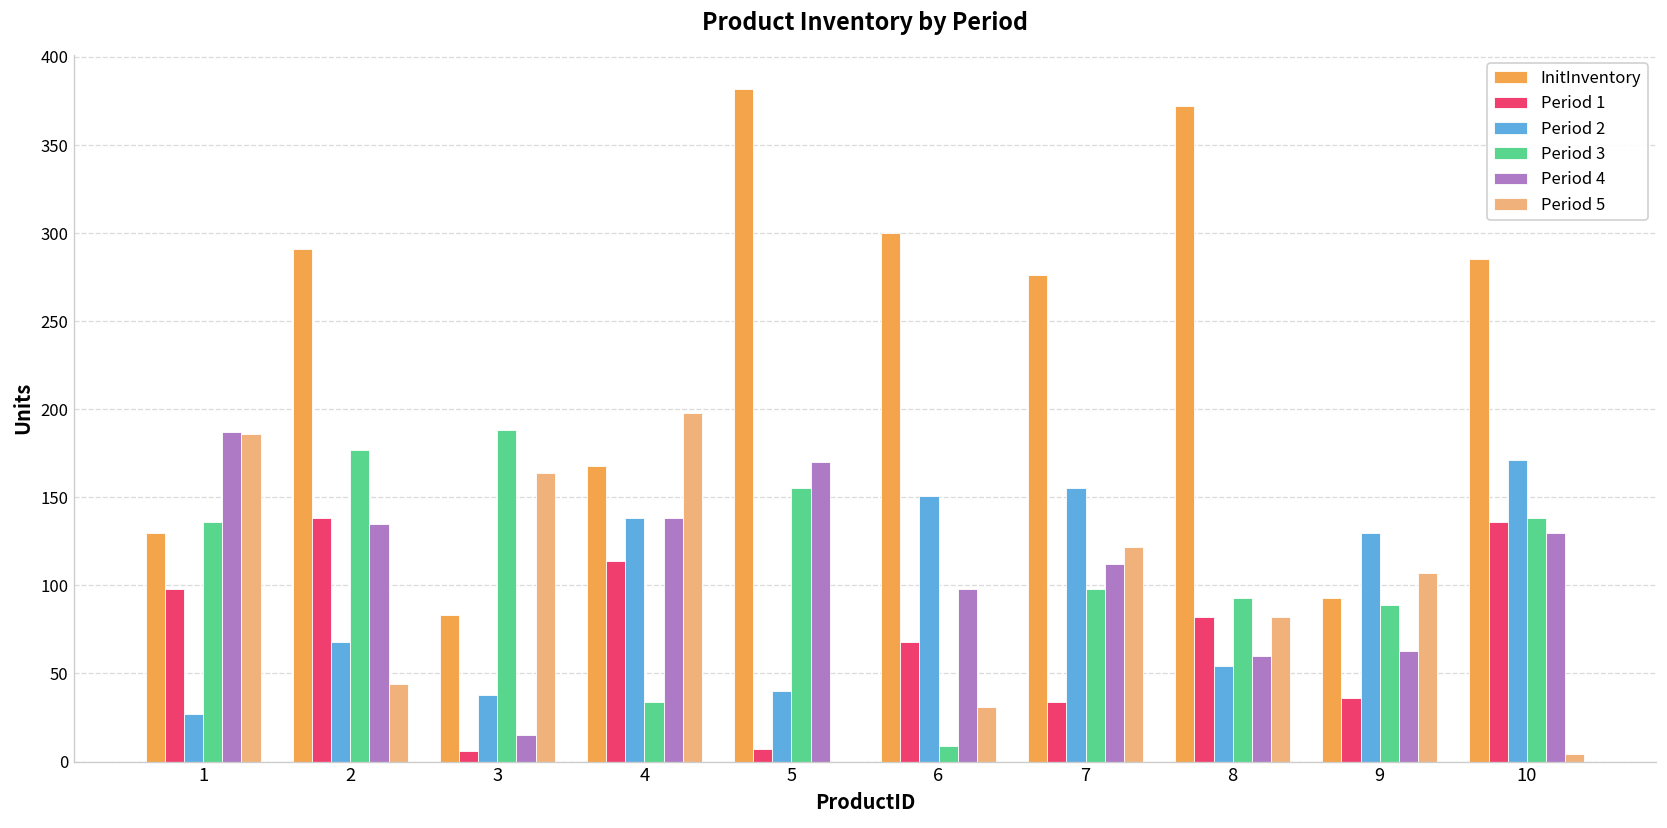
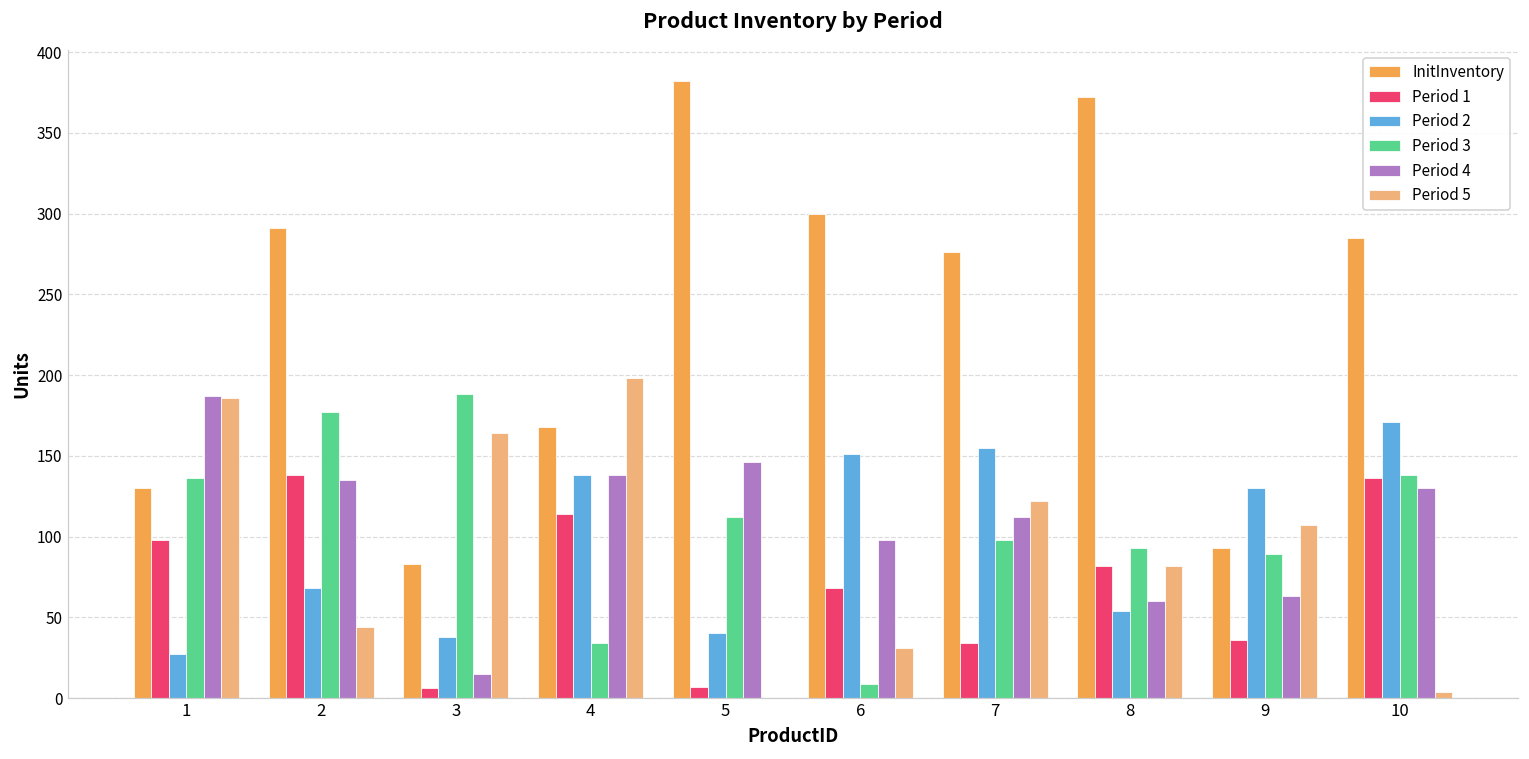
Period 3, 5: 155 -> 112
Period 4, 5: 170 -> 146
